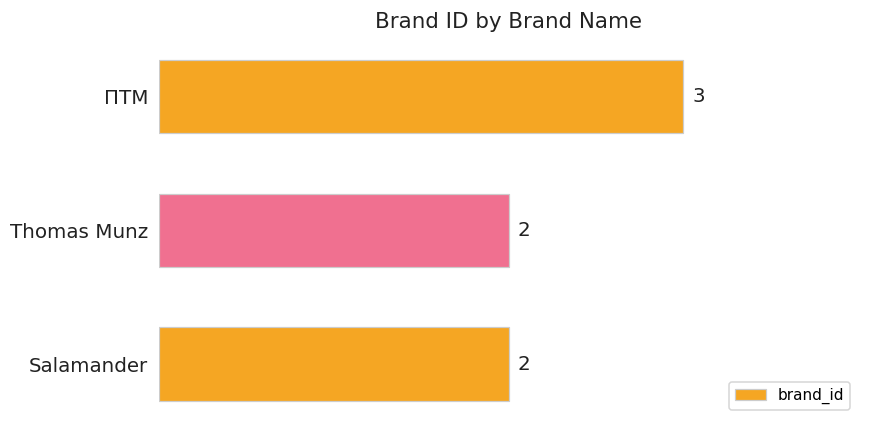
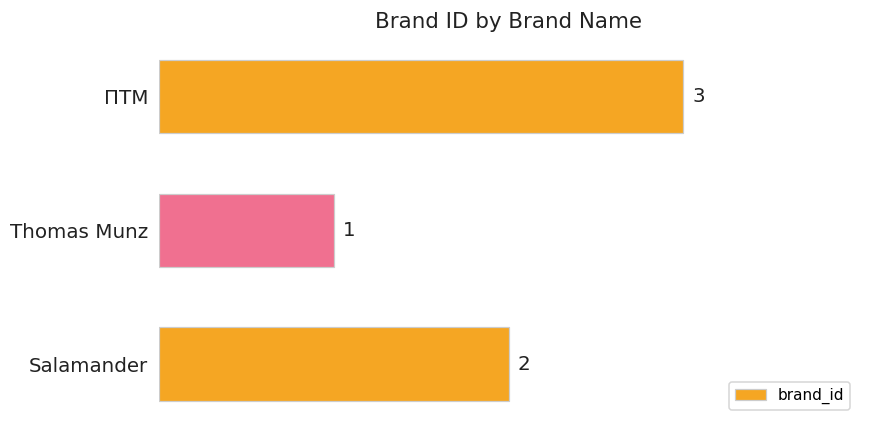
Thomas Munz: 2 -> 1
